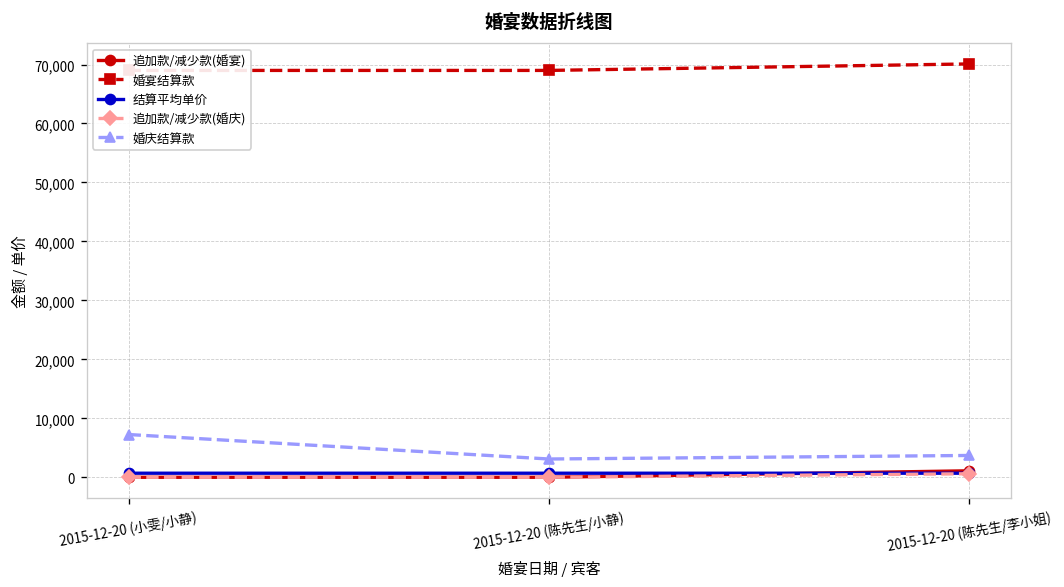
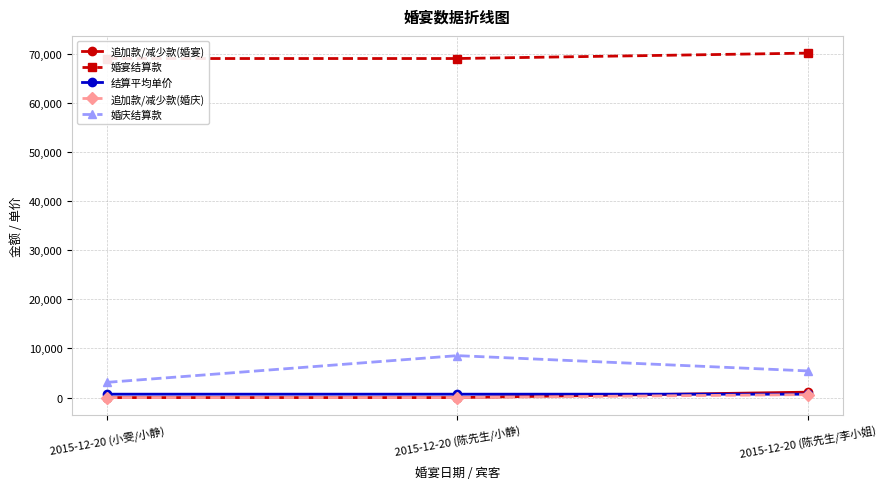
婚庆结算款, 2015-12-20 (小雯/小静): 7,000 -> 3,000
婚庆结算款, 2015-12-20 (陈先生/小静): 3,000 -> 9,000
婚庆结算款, 2015-12-20 (陈先生/李小姐): 4,000 -> 5,000
